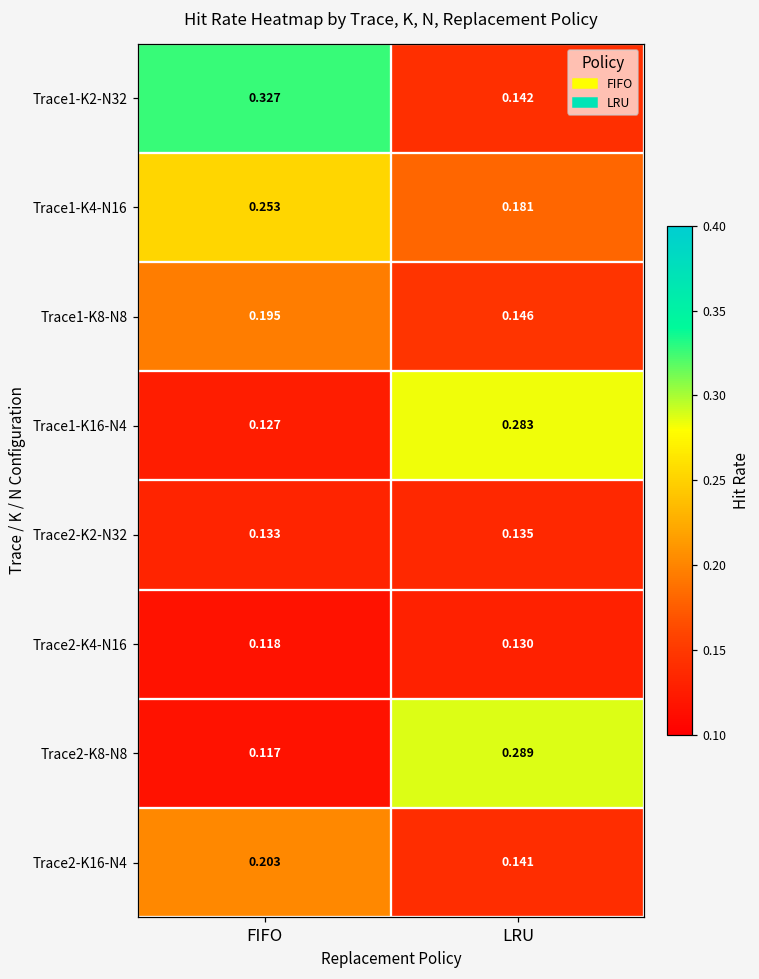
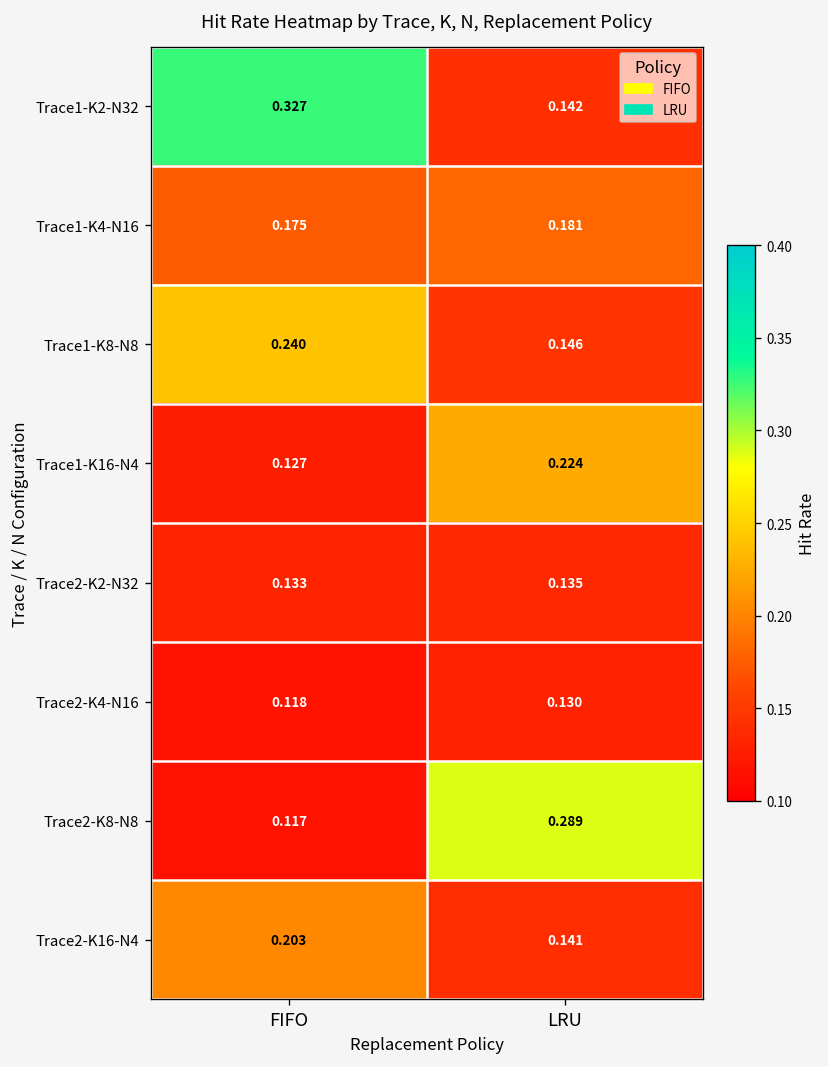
Trace1-K4-N16, FIFO: 0.253 -> 0.175
Trace1-K8-N8, FIFO: 0.195 -> 0.240
Trace1-K16-N4, LRU: 0.283 -> 0.224
